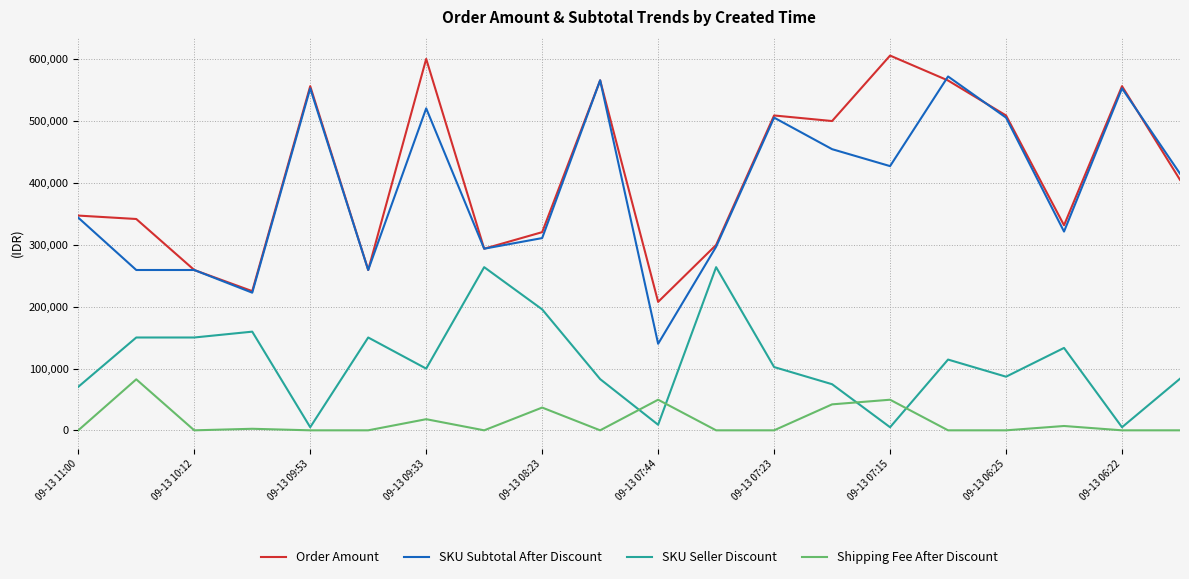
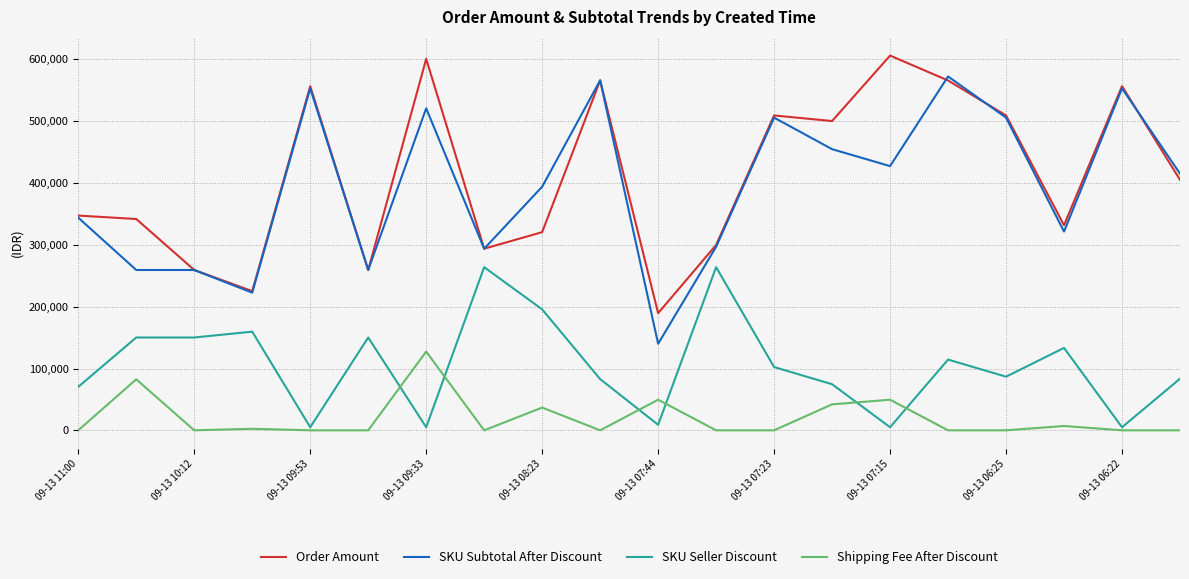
SKU Seller Discount, 09-13 09:33: 100,000 -> 10,000
Shipping Fee After Discount, 09-13 09:33: 20,000 -> 130,000
SKU Subtotal After Discount, 09-13 08:23: 310,000 -> 390,000
Order Amount, 09-13 07:44: 210,000 -> 190,000
